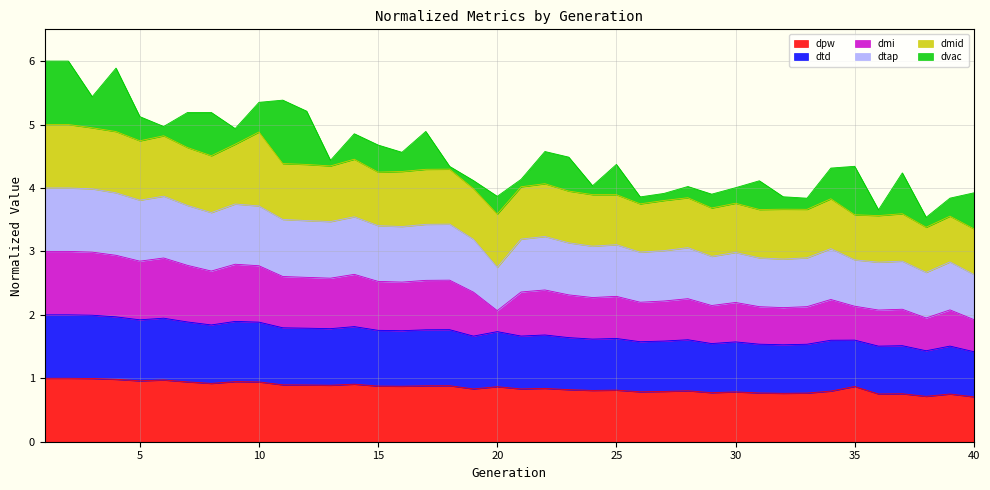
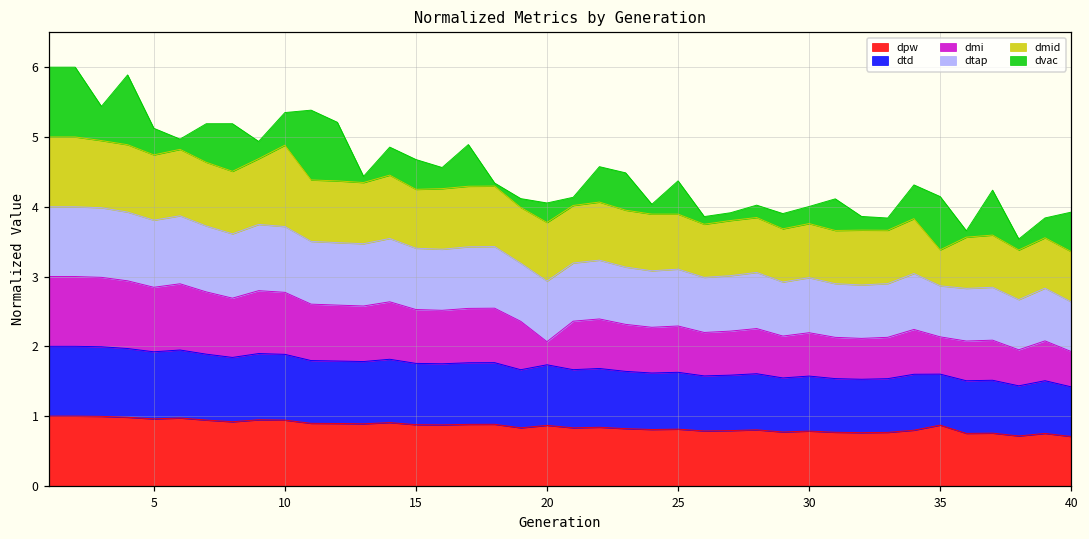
dtap, 20: 0.7 -> 0.9
dmid, 35: 0.7 -> 0.5
